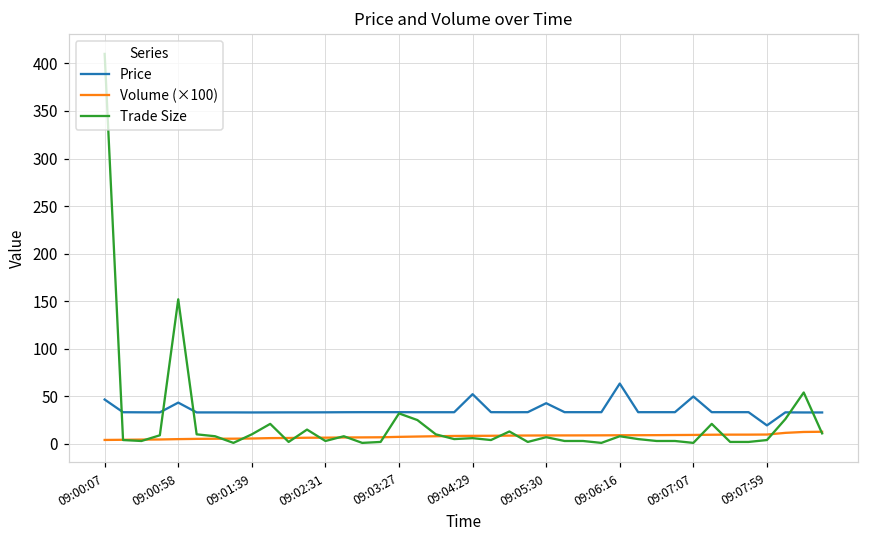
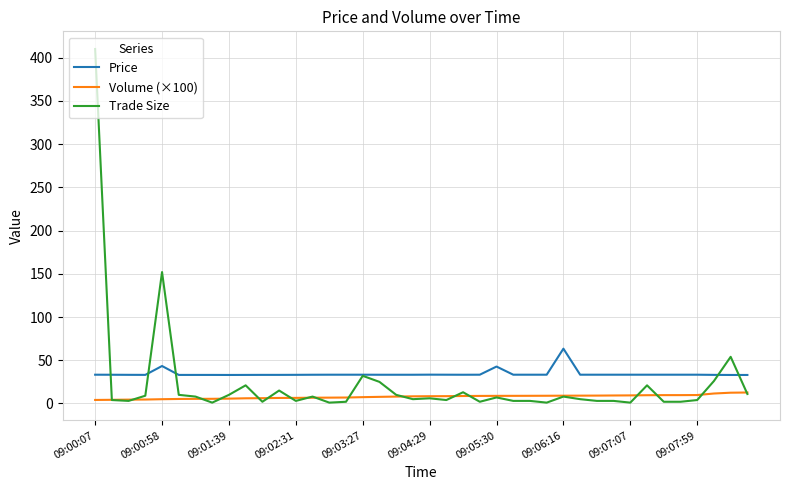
Price, 09:00:07: 50 -> 30
Price, 09:04:29: 50 -> 30
Price, 09:07:07: 50 -> 30
Price, 09:07:59: 20 -> 30
